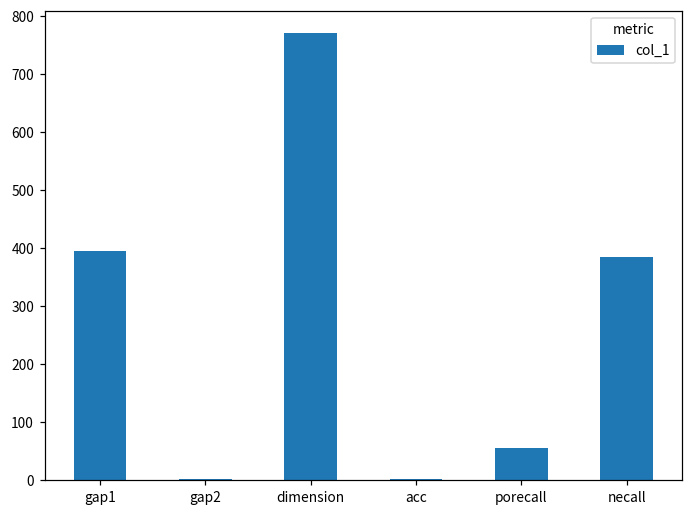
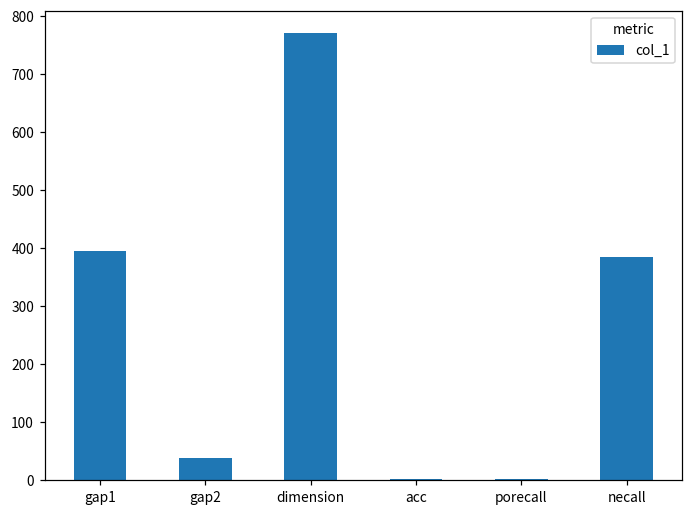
gap2: 0 -> 40
porecall: 60 -> 0
